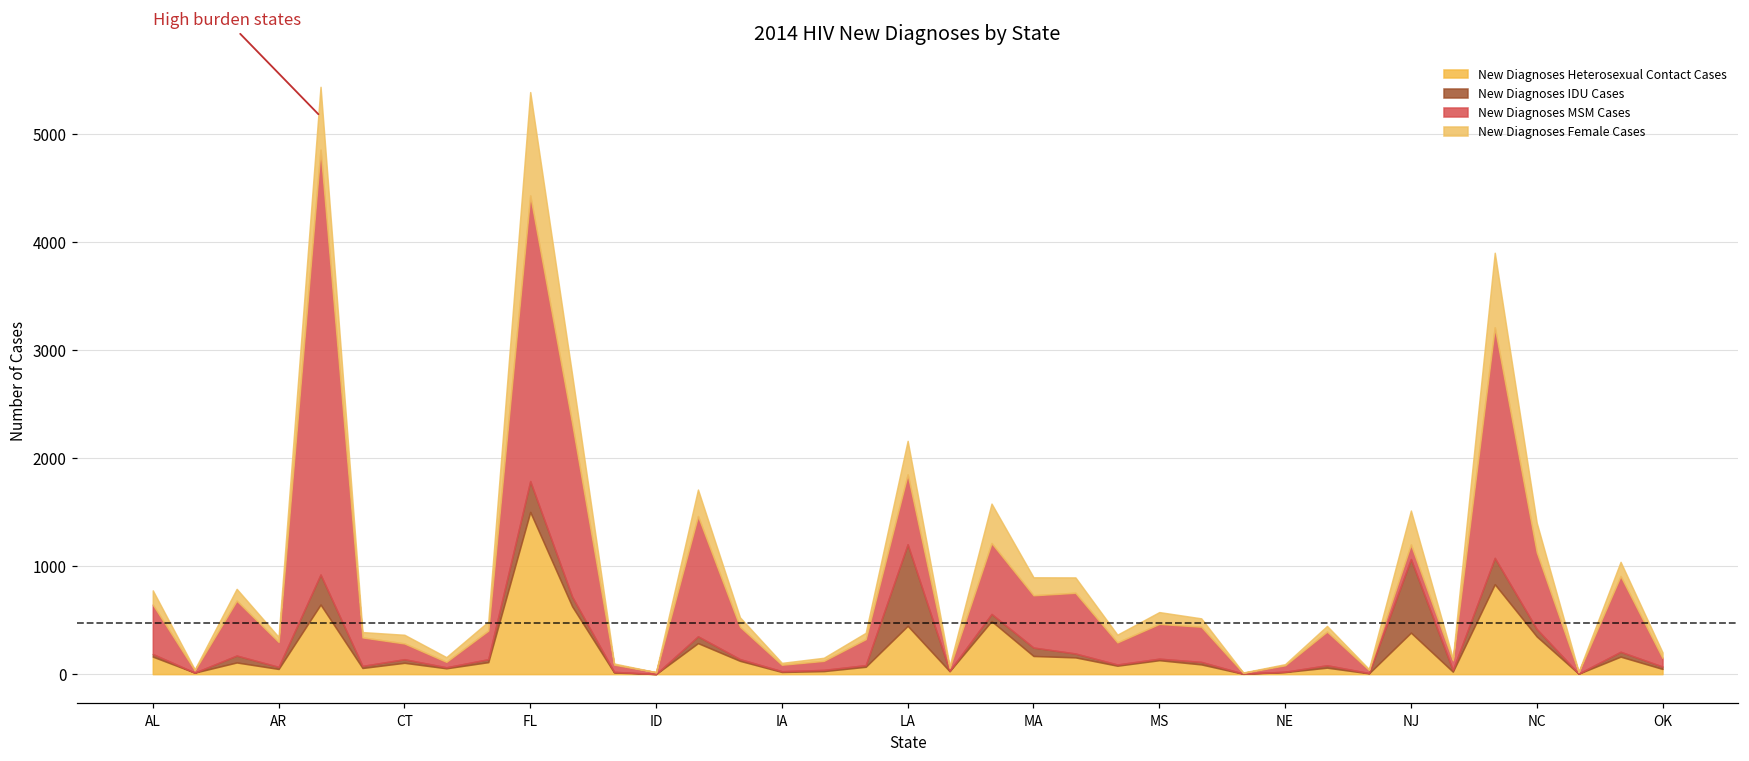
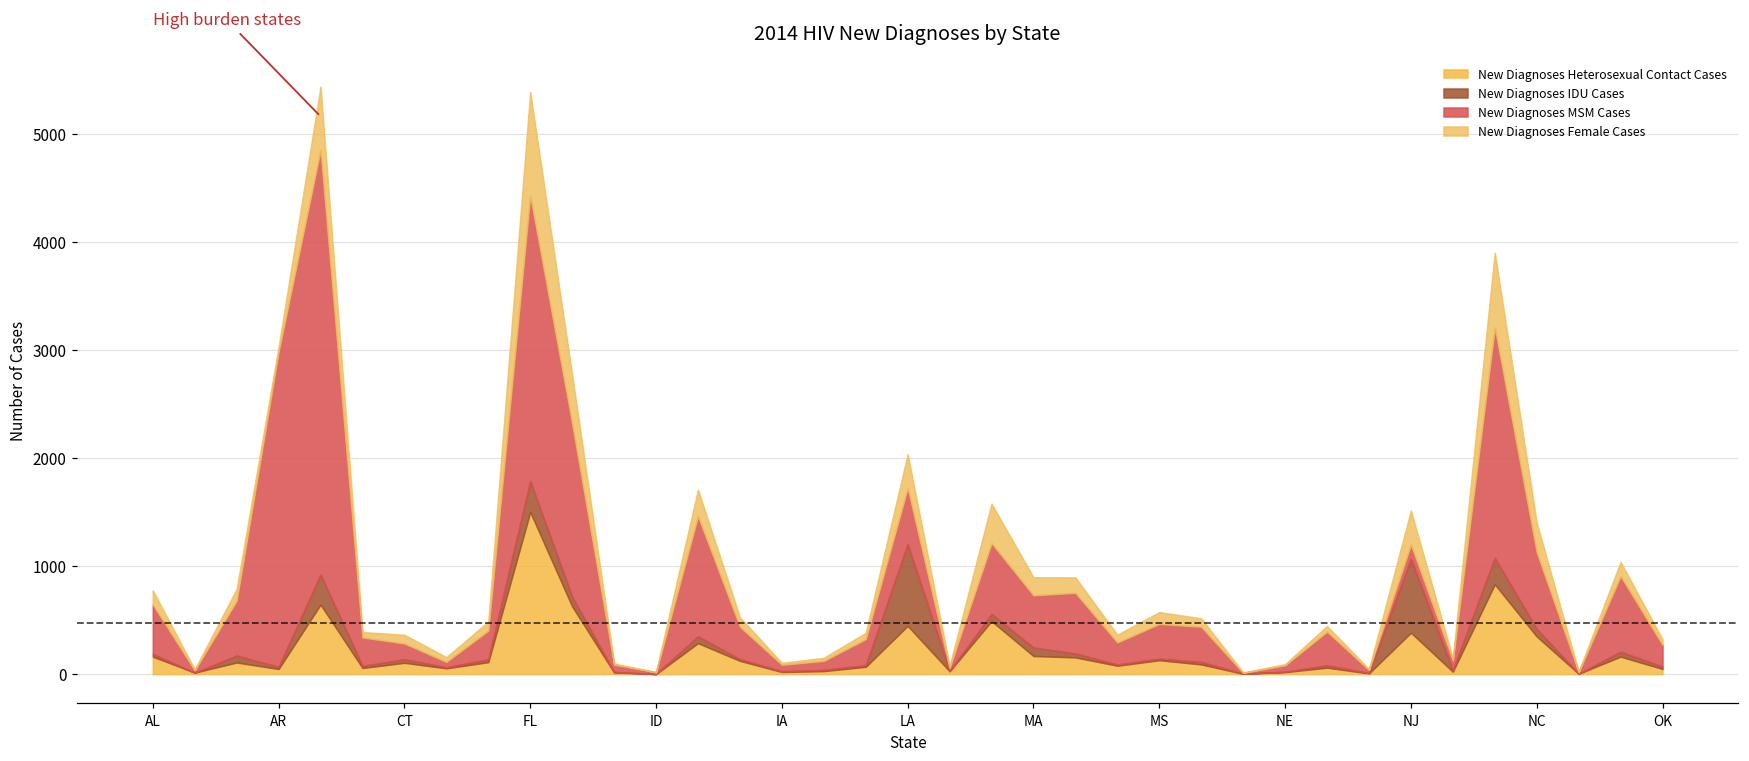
New Diagnoses MSM Cases, AR: 200 -> 2900
New Diagnoses MSM Cases, LA: 600 -> 500
New Diagnoses MSM Cases, OK: 100 -> 200
